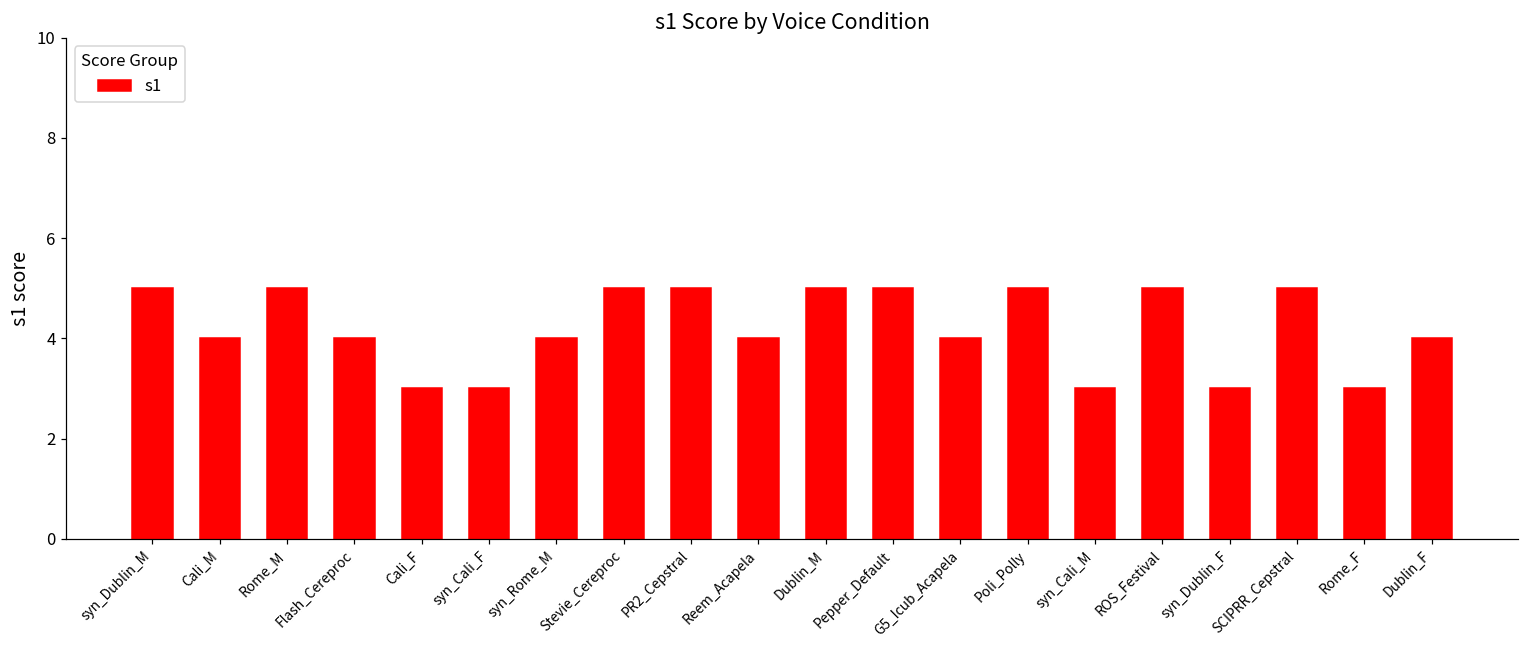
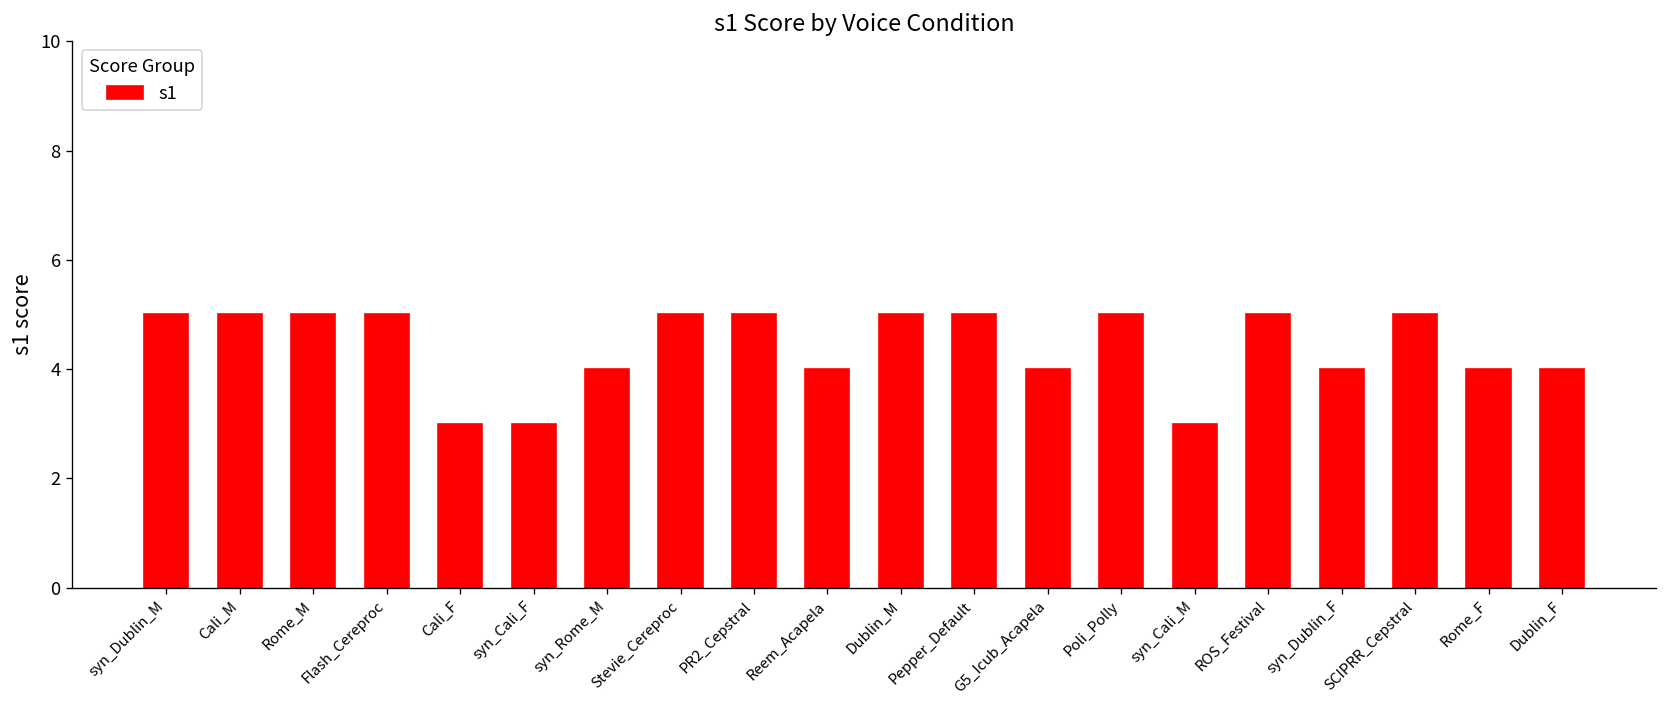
Cali_M: 4 -> 5
Flash_Cereproc: 4 -> 5
syn_Dublin_F: 3 -> 4
Rome_F: 3 -> 4
